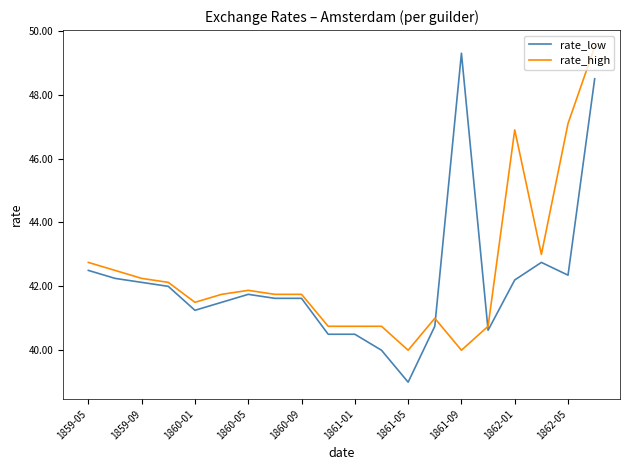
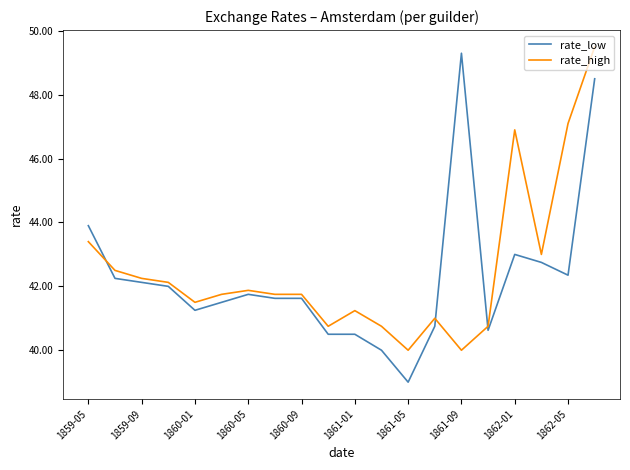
rate_low, 1859-05: 42.5 -> 43.9
rate_high, 1859-05: 42.8 -> 43.4
rate_high, 1861-01: 40.8 -> 41.2
rate_low, 1862-01: 42.2 -> 43.0
